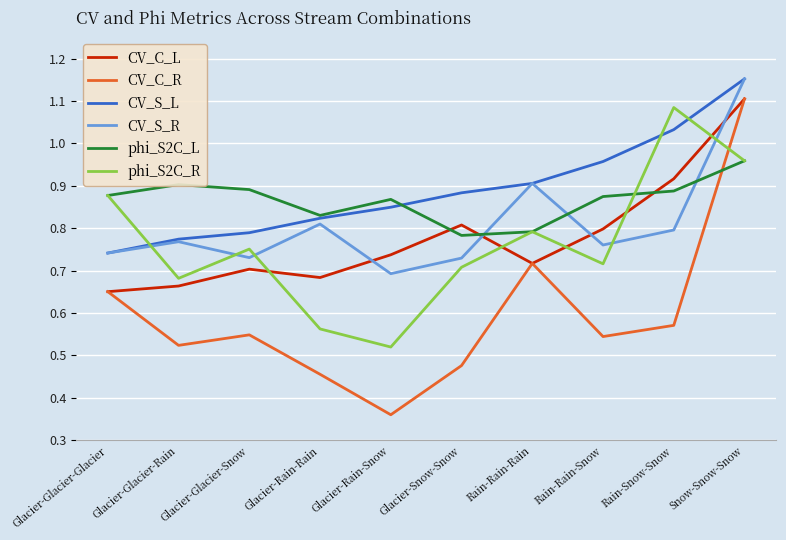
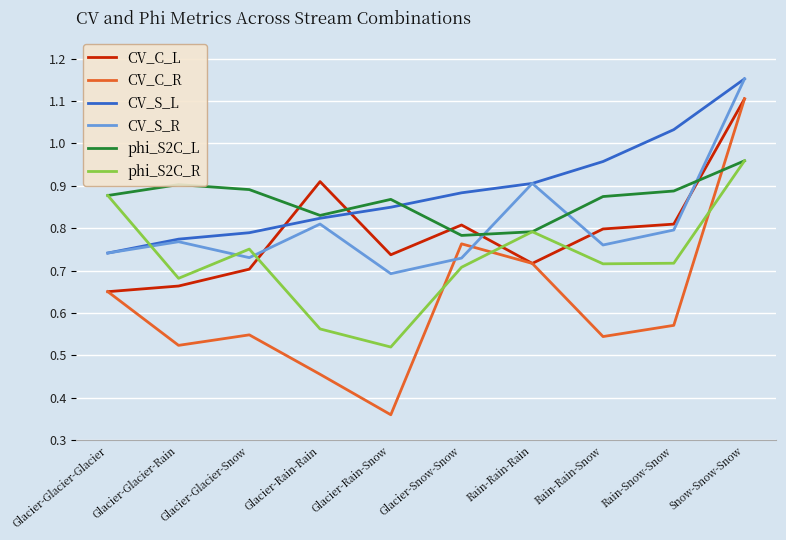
CV_C_L, Glacier-Rain-Rain: 0.68 -> 0.91
CV_C_R, Glacier-Snow-Snow: 0.48 -> 0.76
CV_C_L, Rain-Snow-Snow: 0.92 -> 0.81
phi_S2C_R, Rain-Snow-Snow: 1.08 -> 0.72
